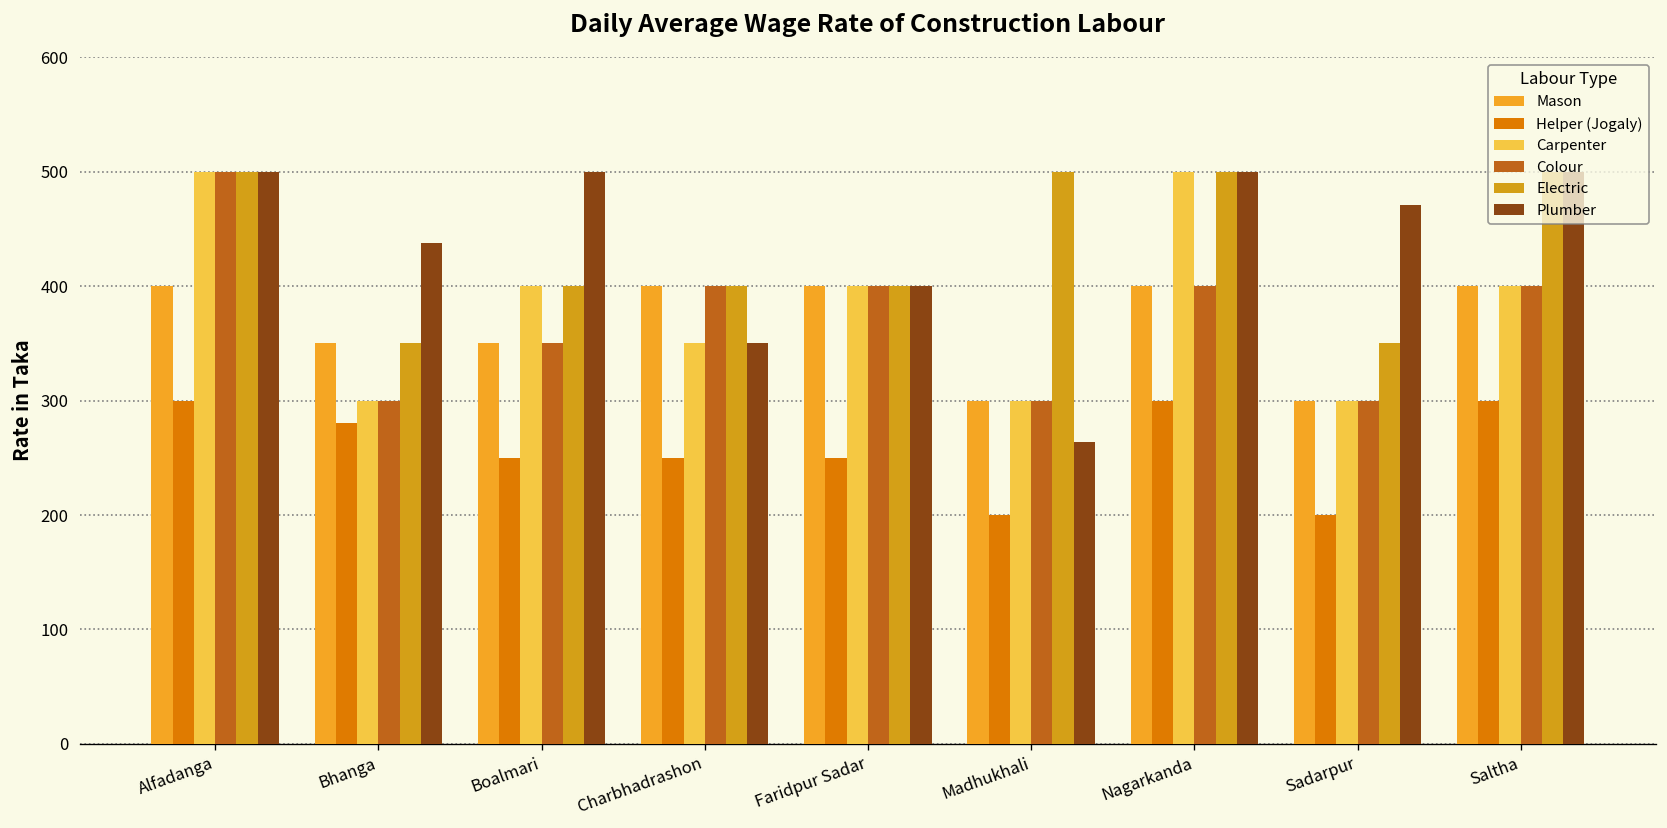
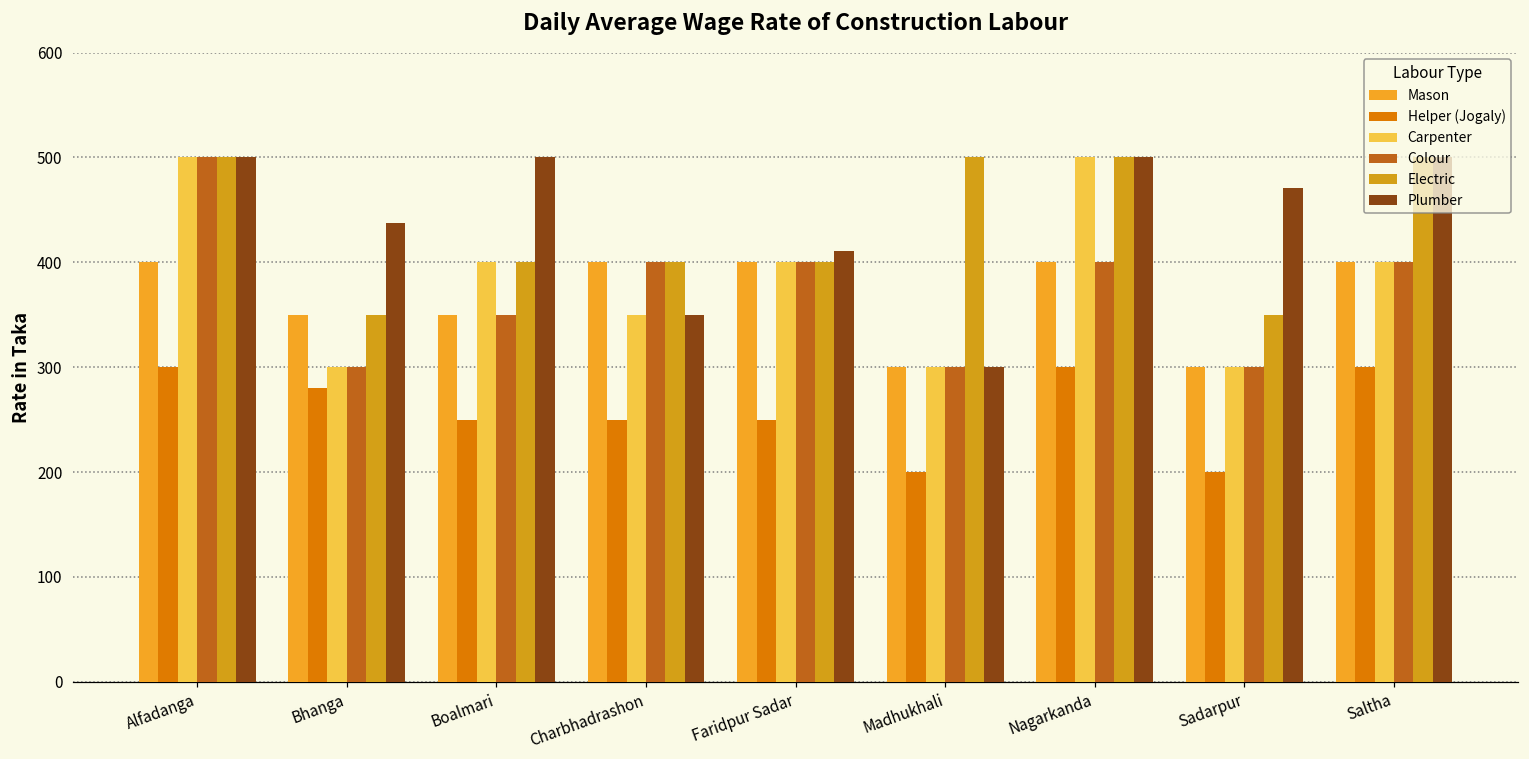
Plumber, Faridpur Sadar: 400 -> 410
Plumber, Madhukhali: 260 -> 300
